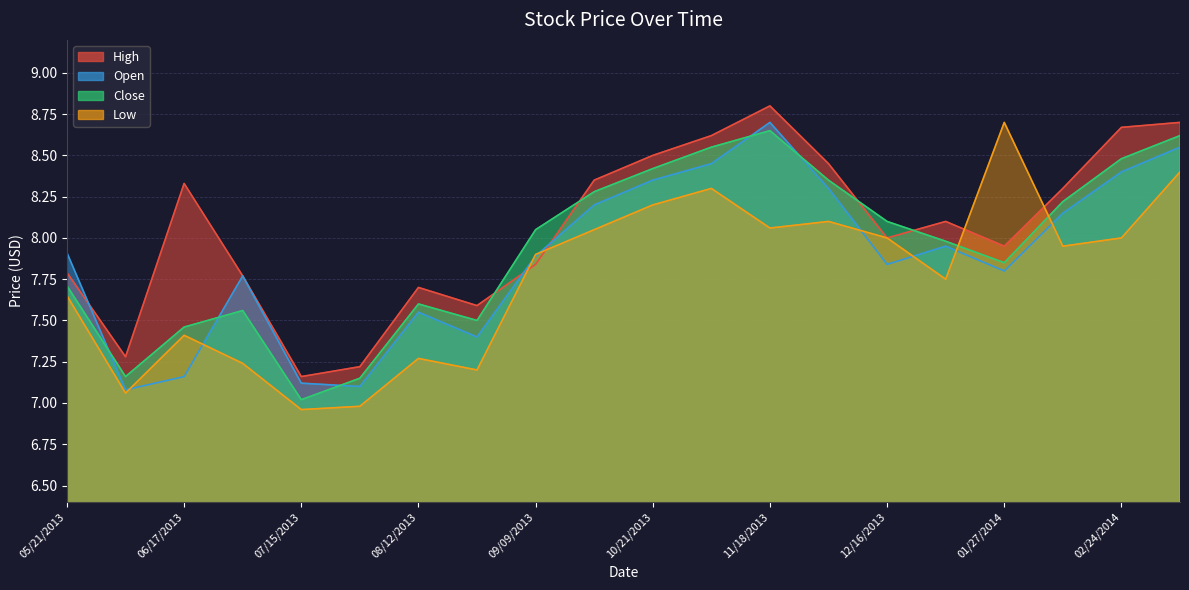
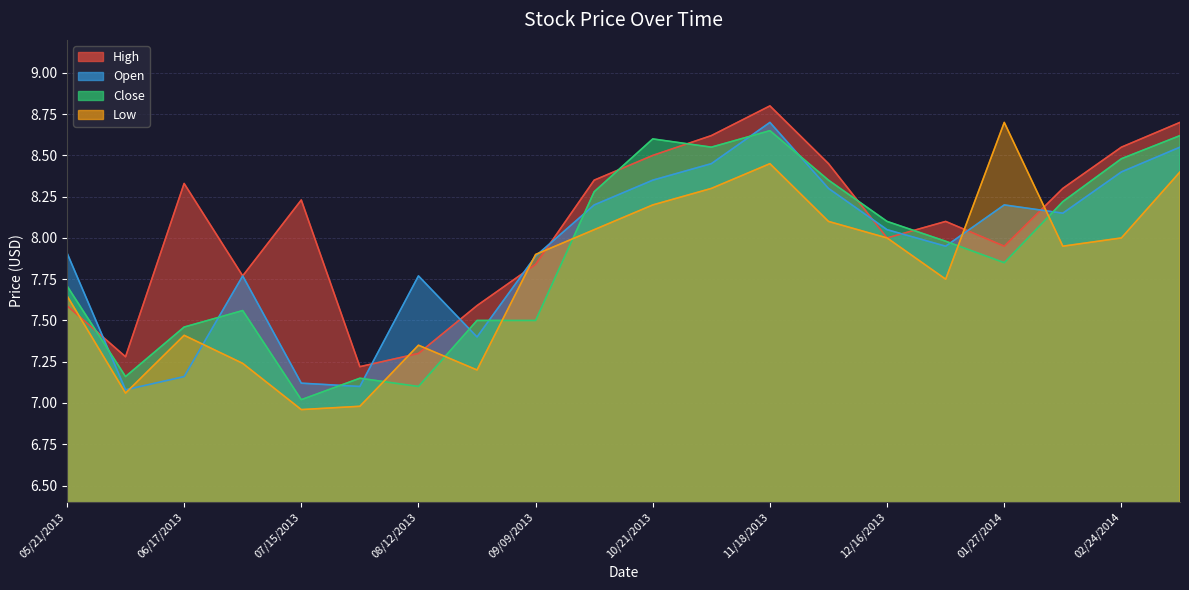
High, 05/21/2013: 7.79 -> 7.59
High, 07/15/2013: 7.16 -> 8.23
High, 08/12/2013: 7.7 -> 7.3
Open, 08/12/2013: 7.55 -> 7.77
Close, 08/12/2013: 7.6 -> 7.1
Low, 08/12/2013: 7.27 -> 7.35
Close, 09/09/2013: 8.05 -> 7.50
Close, 10/21/2013: 8.42 -> 8.60
Low, 11/18/2013: 8.06 -> 8.45
Open, 12/16/2013: 7.84 -> 8.05
Open, 01/27/2014: 7.8 -> 8.2
High, 02/24/2014: 8.67 -> 8.55
